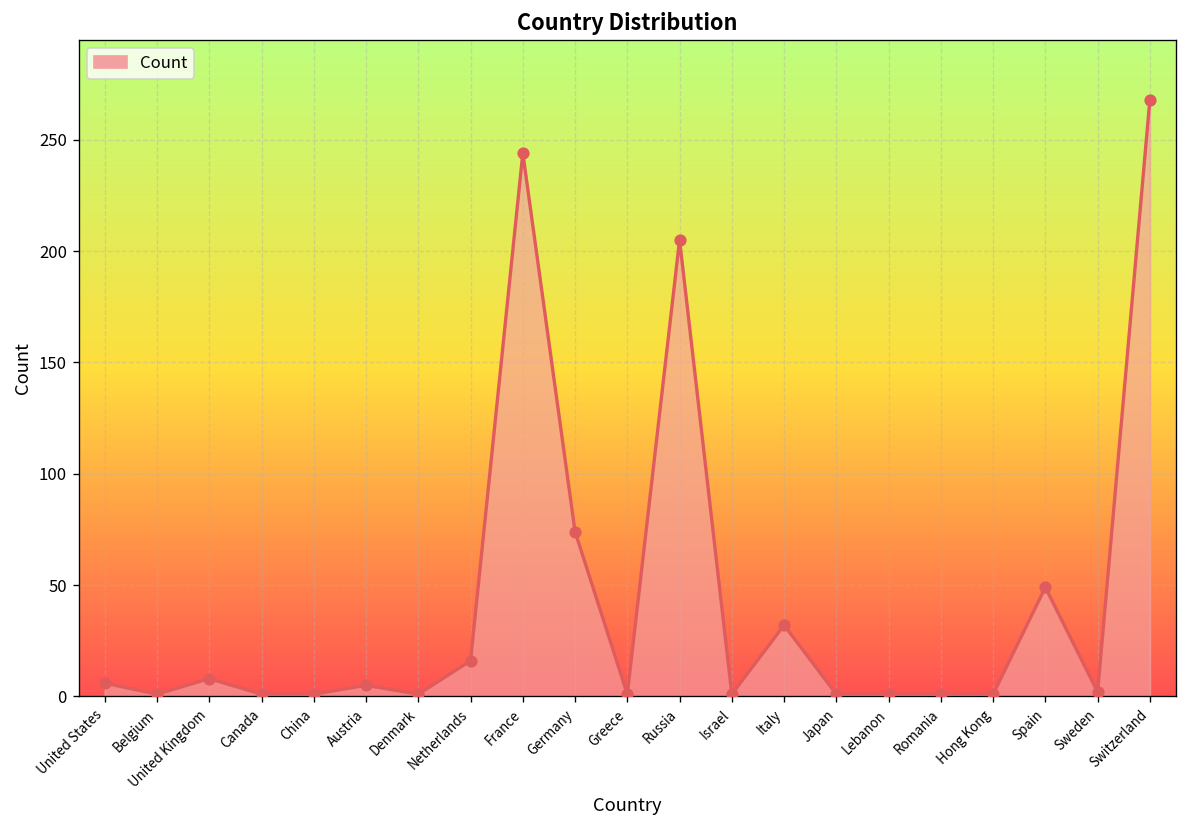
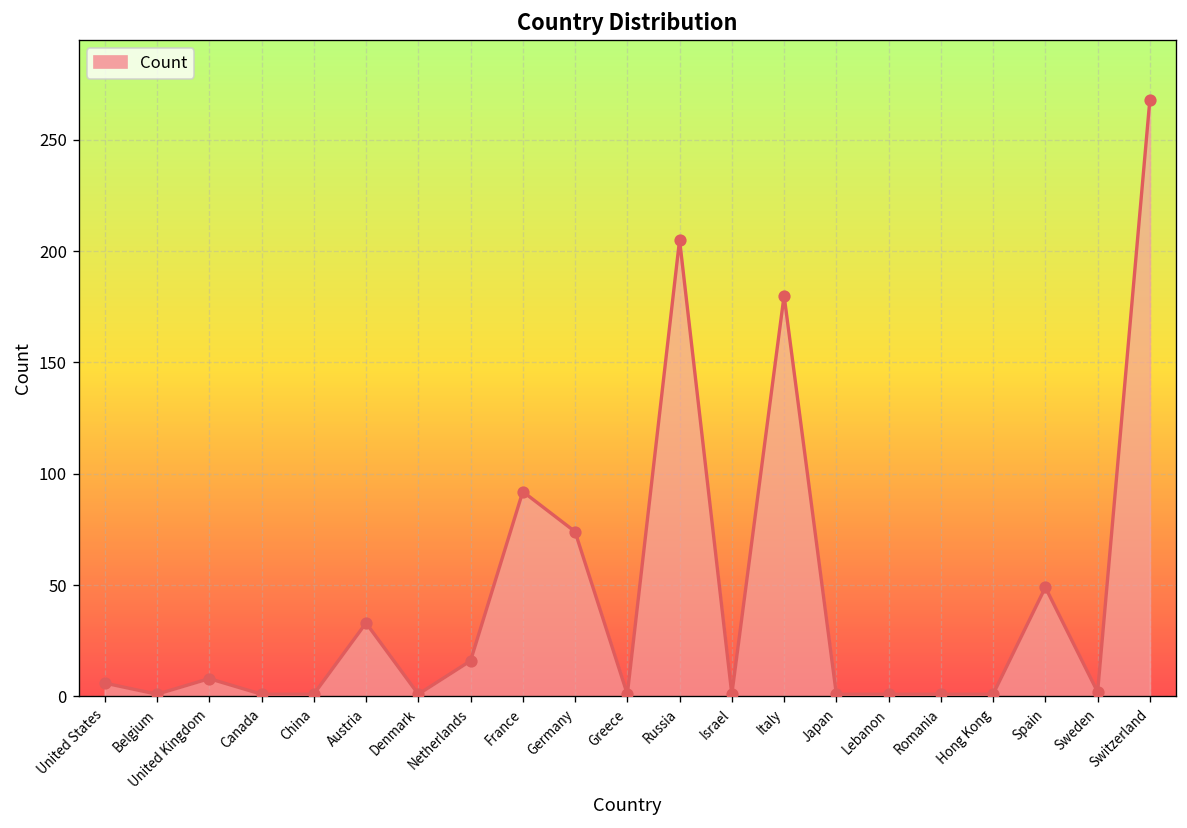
Austria: 5 -> 33
France: 244 -> 92
Italy: 32 -> 180
